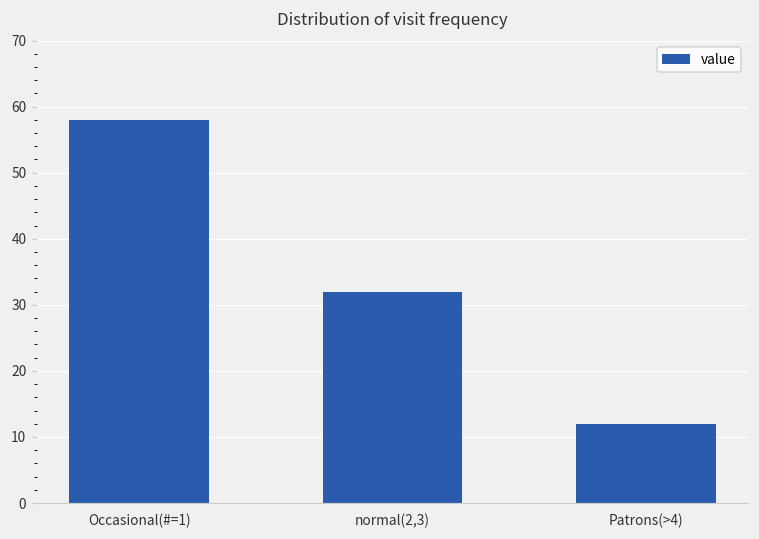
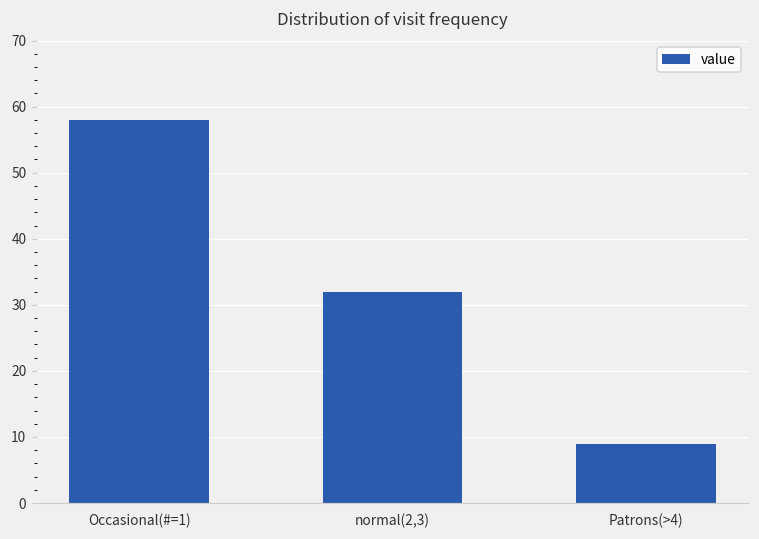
Patrons(>4): 12 -> 9
